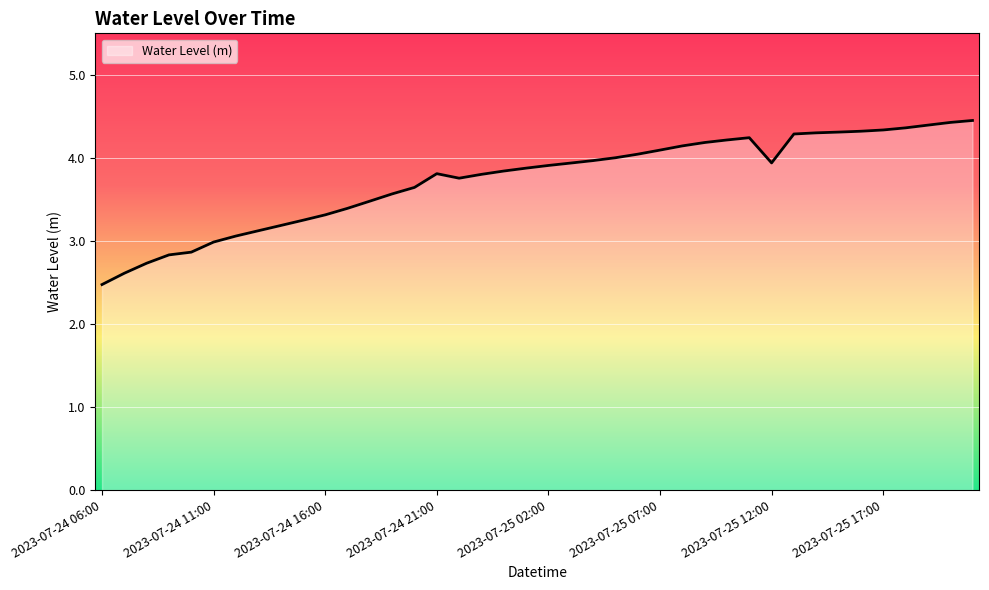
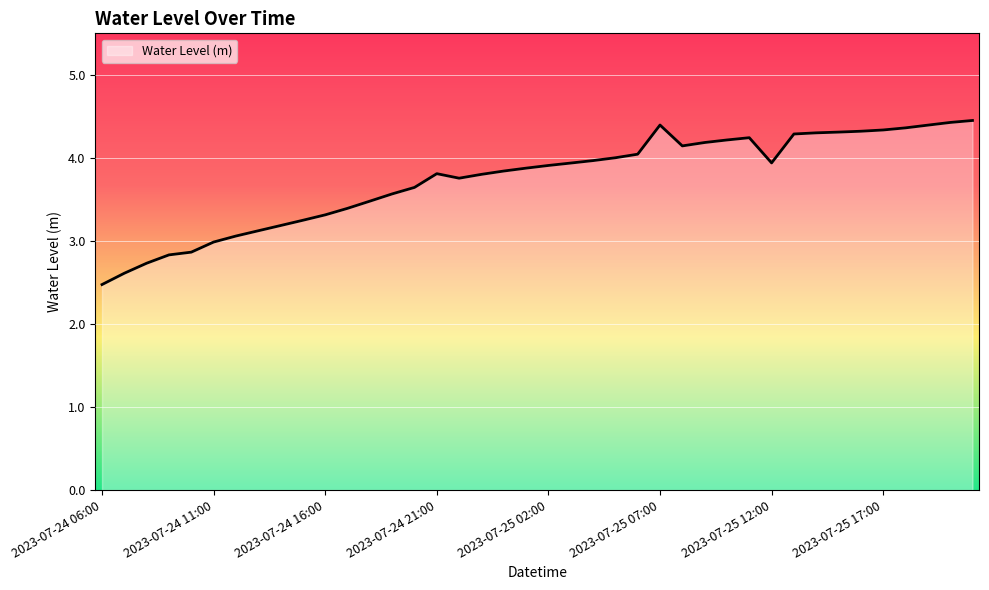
2023-07-25 07:00: 4.1 -> 4.4
